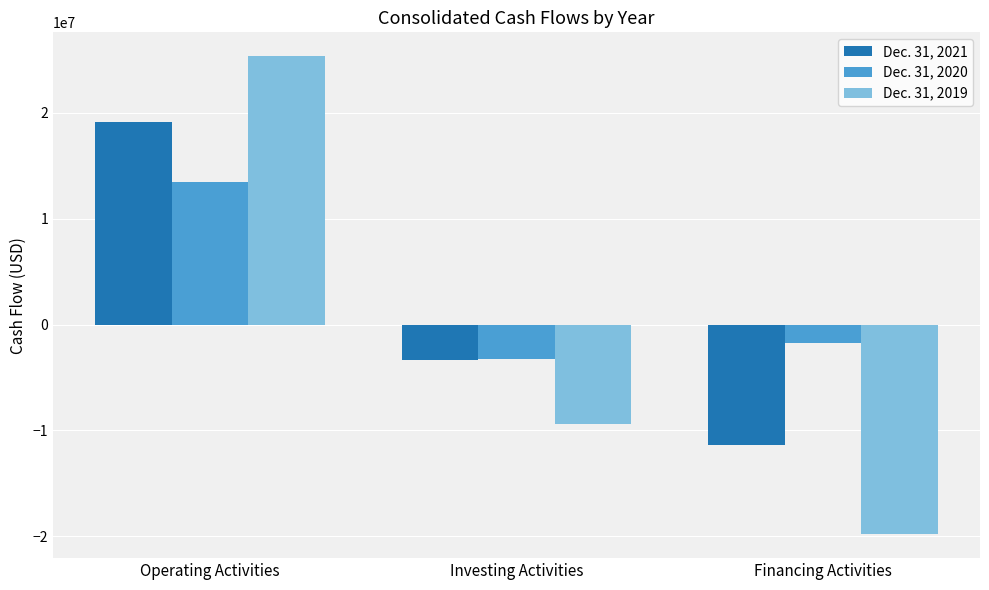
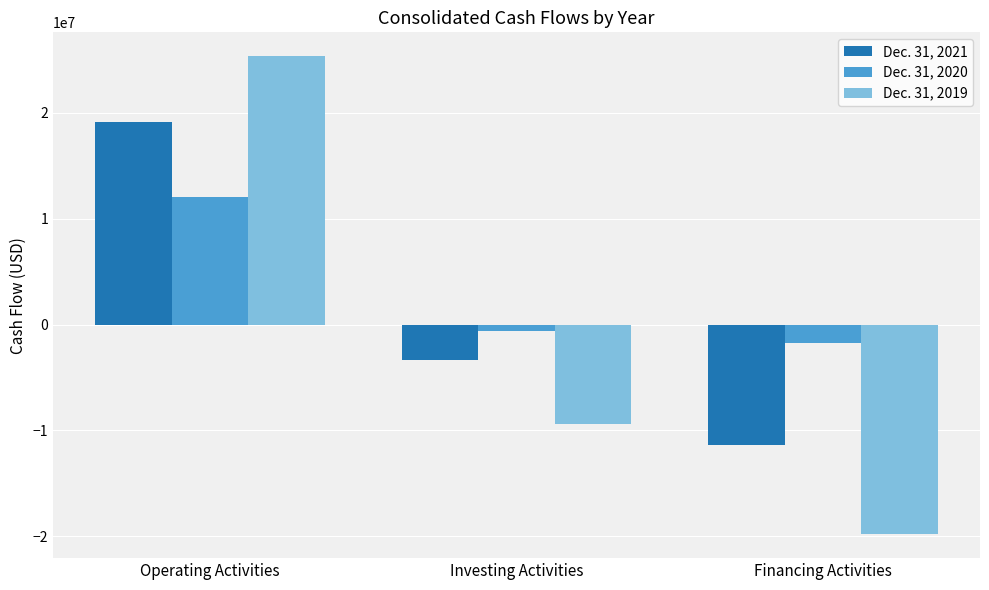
Dec. 31, 2020, Operating Activities: 13500000 -> 12100000
Dec. 31, 2020, Investing Activities: -3200000 -> -600000
